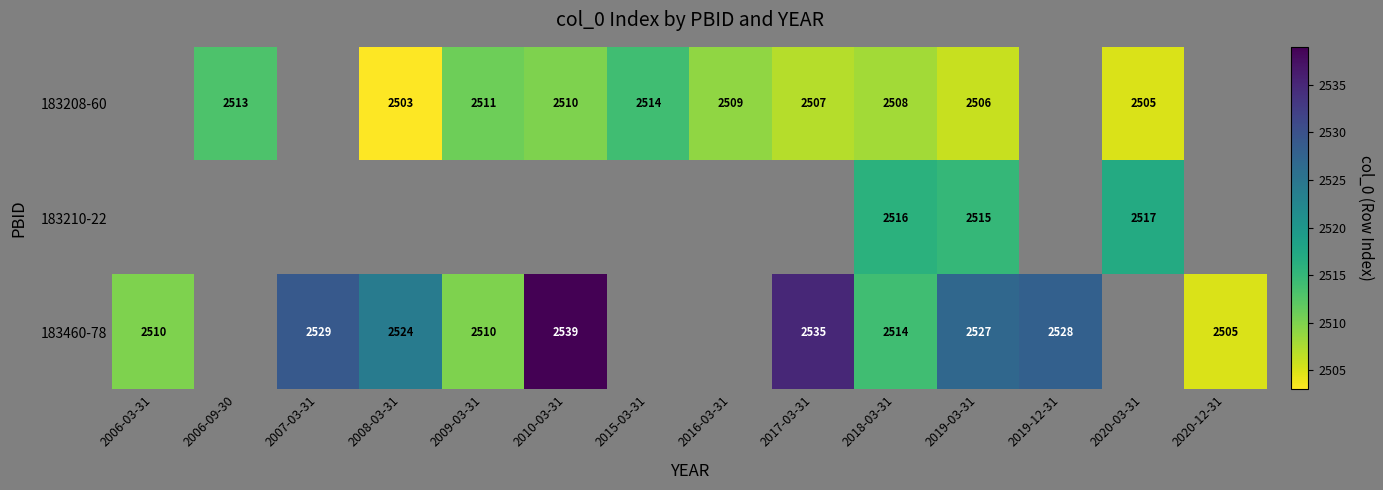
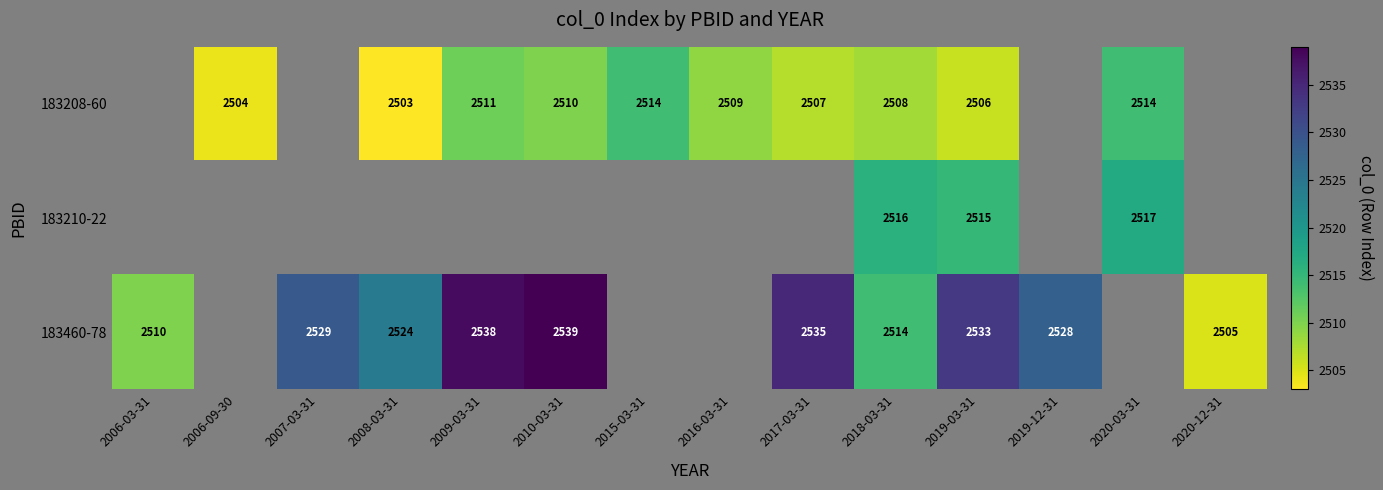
183208-60, 2006-09-30: 2513 -> 2504
183208-60, 2020-03-31: 2505 -> 2514
183460-78, 2009-03-31: 2510 -> 2538
183460-78, 2019-03-31: 2527 -> 2533
